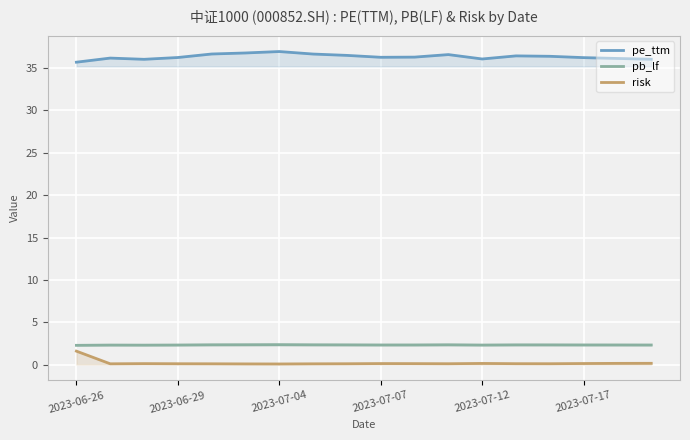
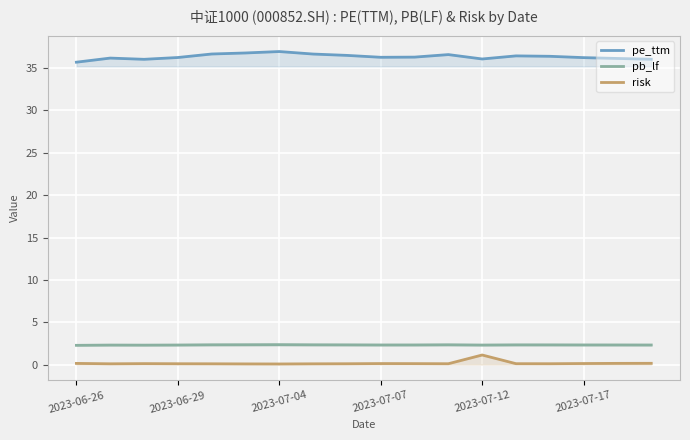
risk, 2023-06-26: 2 -> 0
risk, 2023-07-12: 0 -> 1
